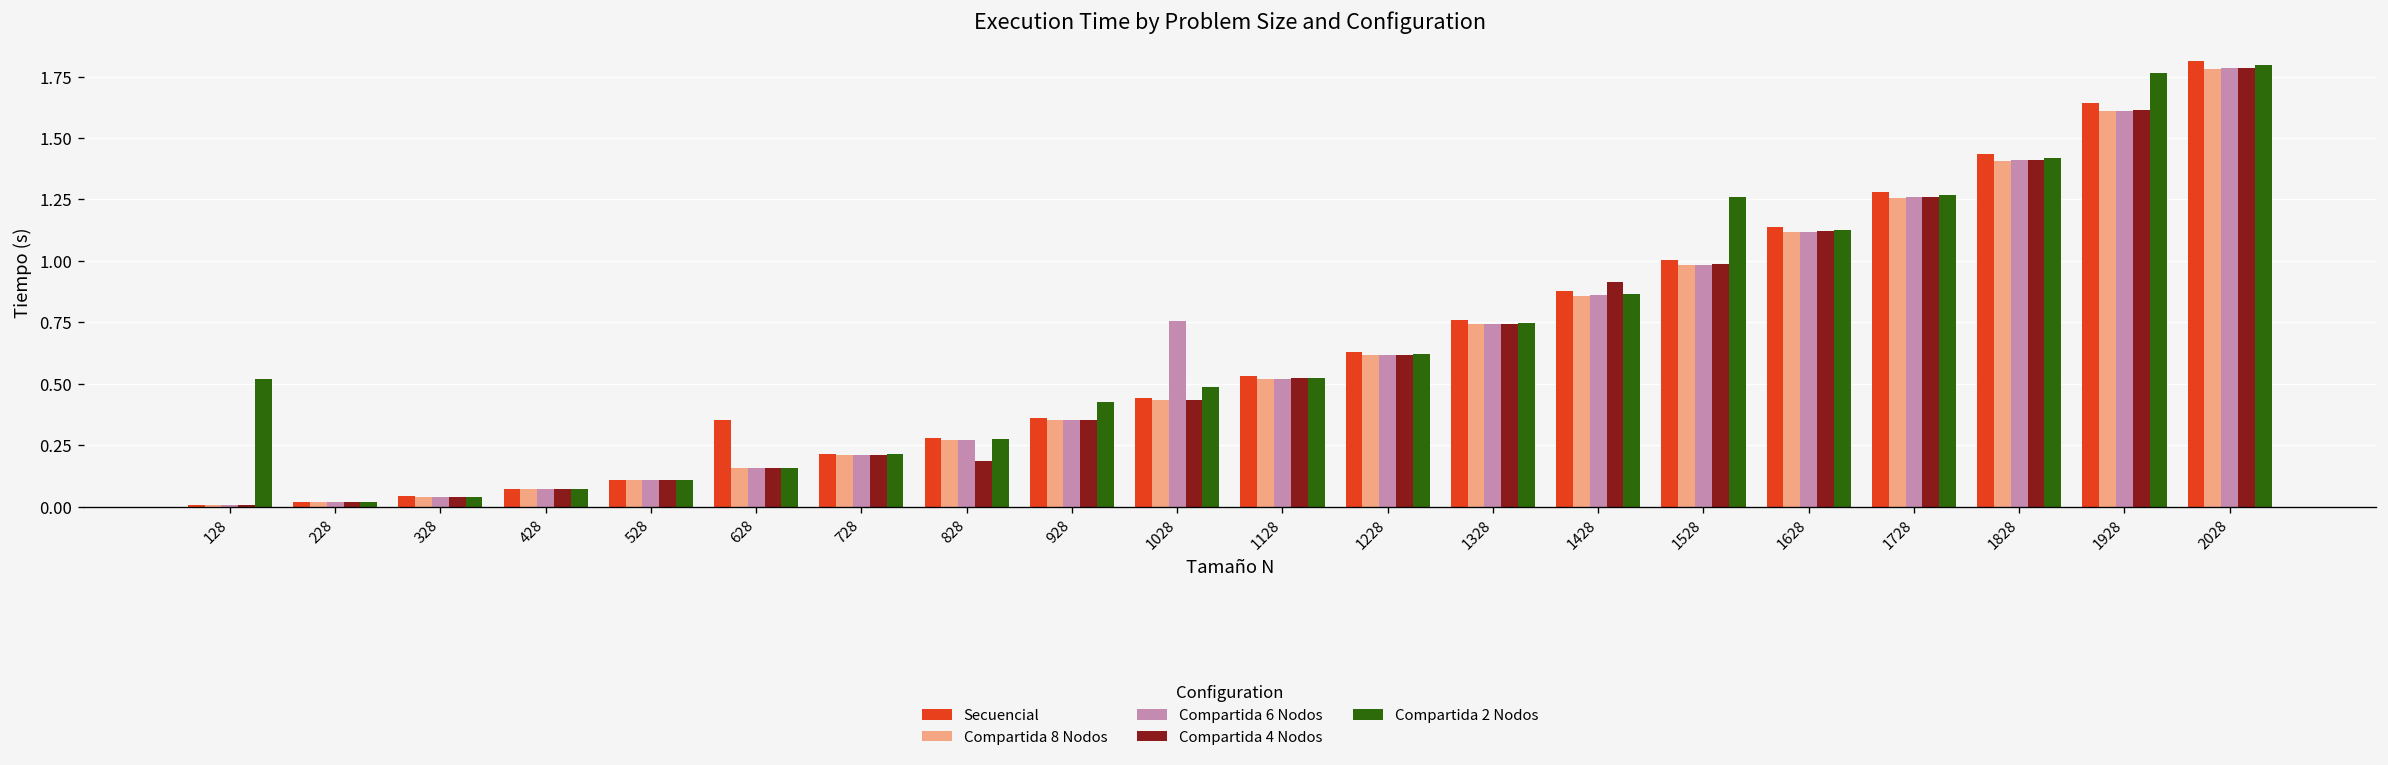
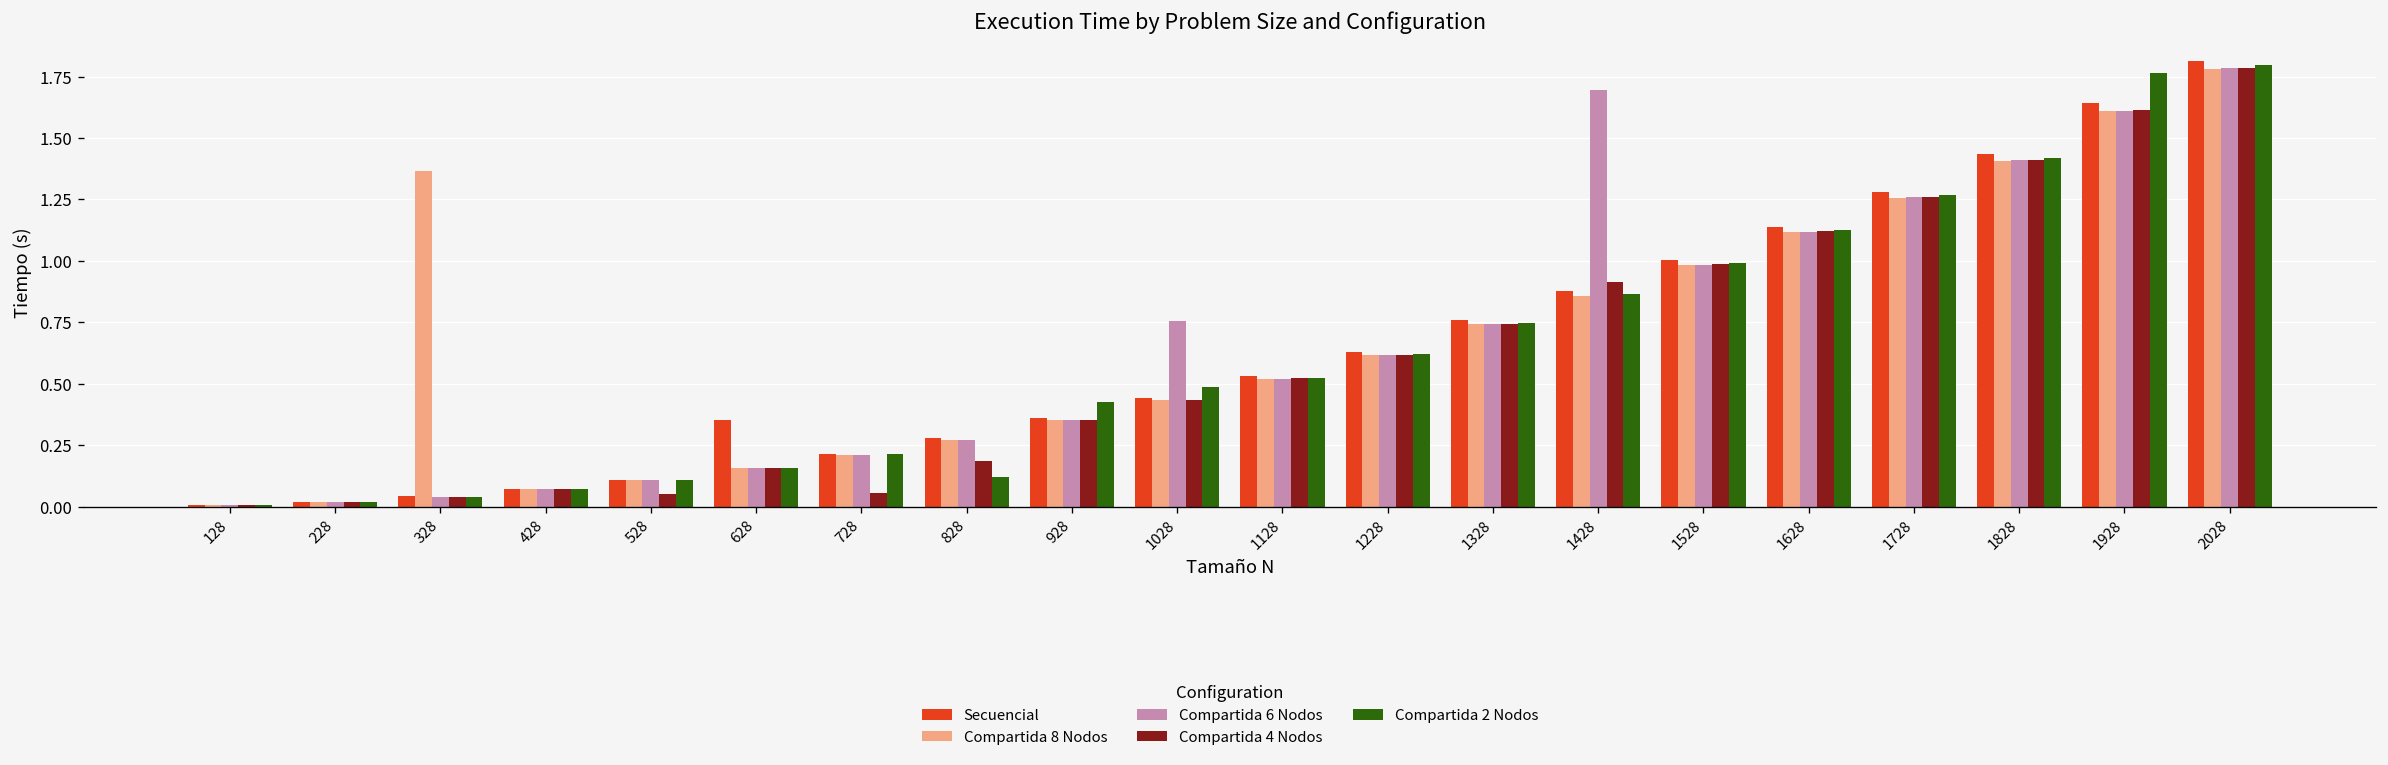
Compartida 2 Nodos, 128: 0.52 -> 0.01
Compartida 8 Nodos, 328: 0.04 -> 1.36
Compartida 4 Nodos, 528: 0.11 -> 0.05
Compartida 4 Nodos, 728: 0.21 -> 0.05
Compartida 2 Nodos, 828: 0.27 -> 0.12
Compartida 6 Nodos, 1428: 0.86 -> 1.69
Compartida 2 Nodos, 1528: 1.26 -> 0.99
